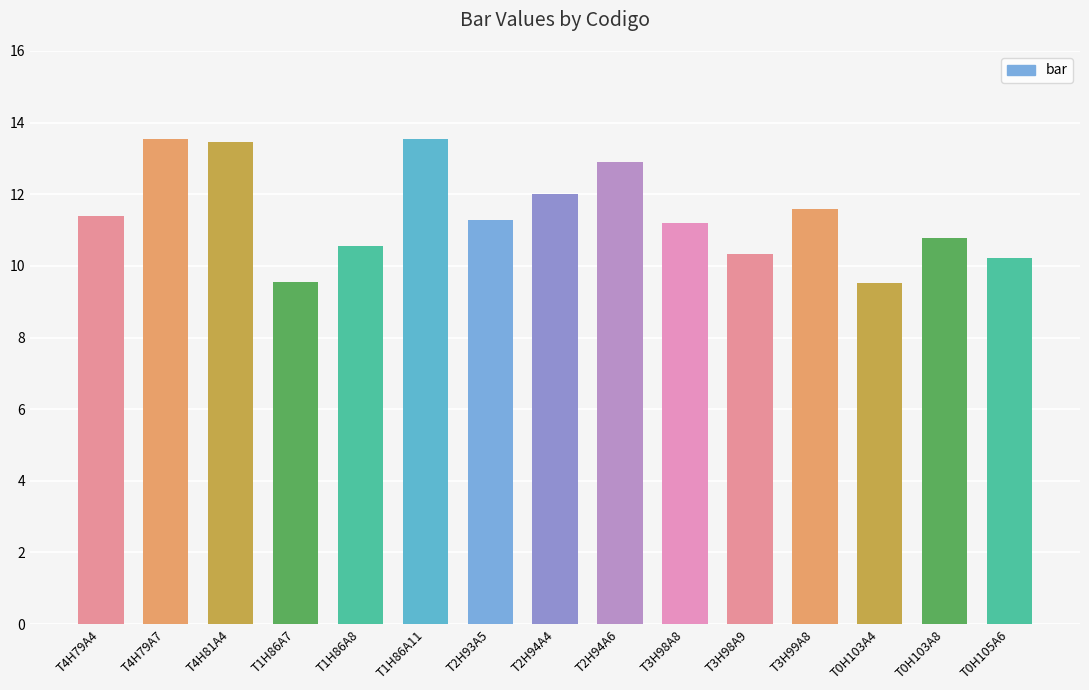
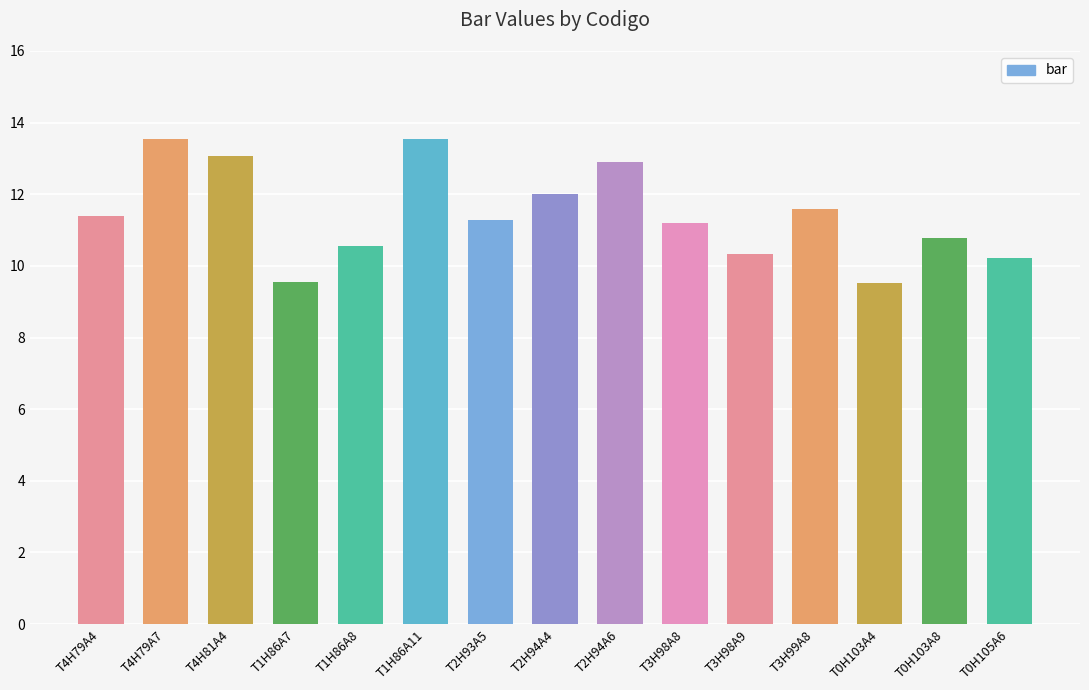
T4H81A4: 13.5 -> 13.1
